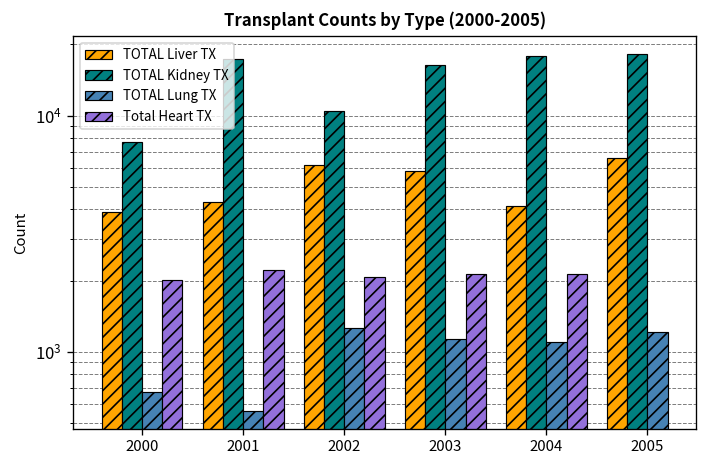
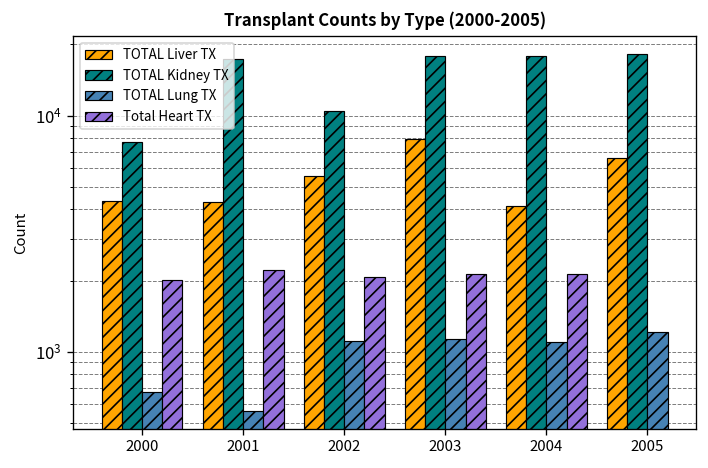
TOTAL Liver TX, 2000: 3900 -> 4400
TOTAL Liver TX, 2002: 6200 -> 5500
TOTAL Lung TX, 2002: 1300 -> 1100
TOTAL Liver TX, 2003: 5800 -> 7900
TOTAL Kidney TX, 2003: 16000 -> 18000
